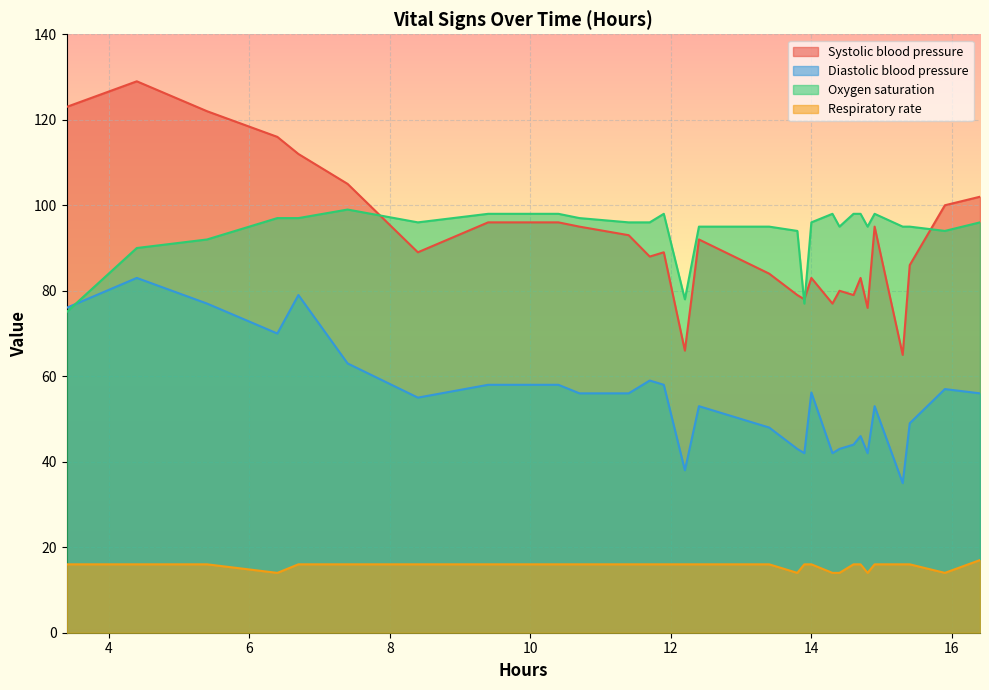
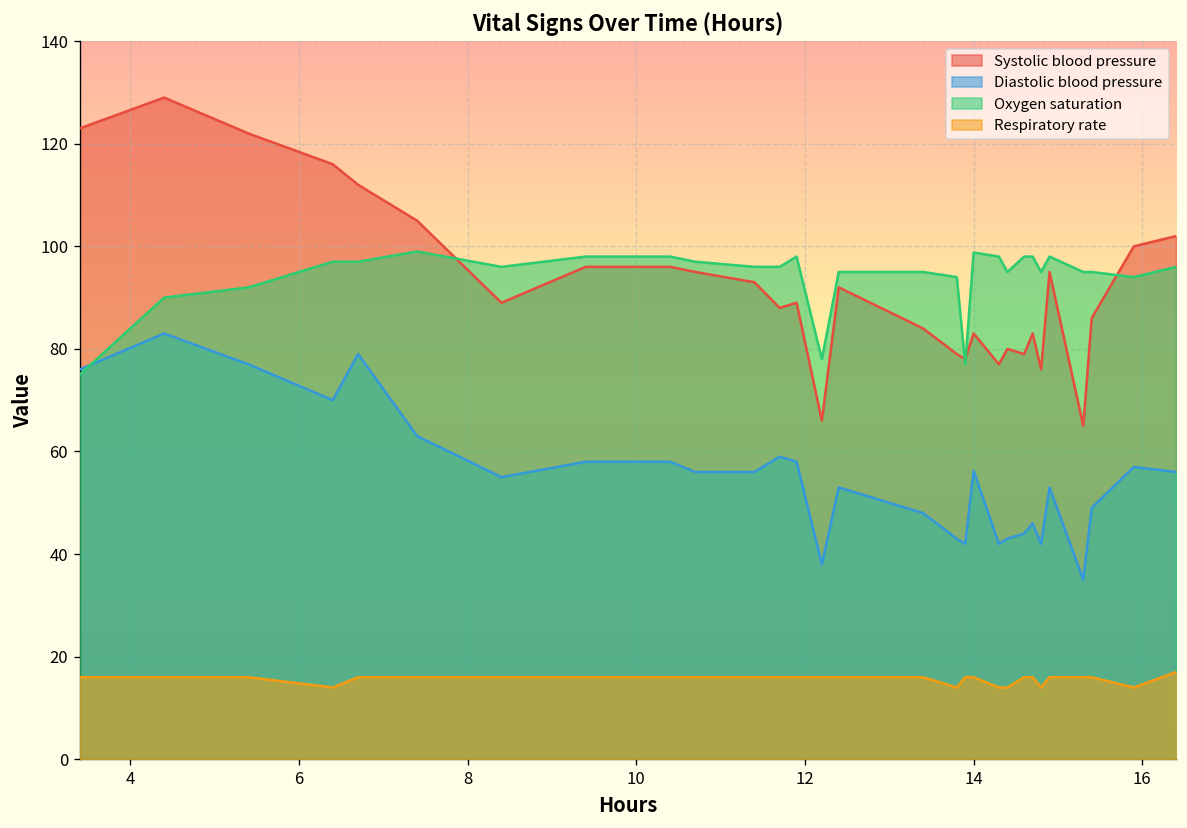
Oxygen saturation, 14: 96 -> 99
